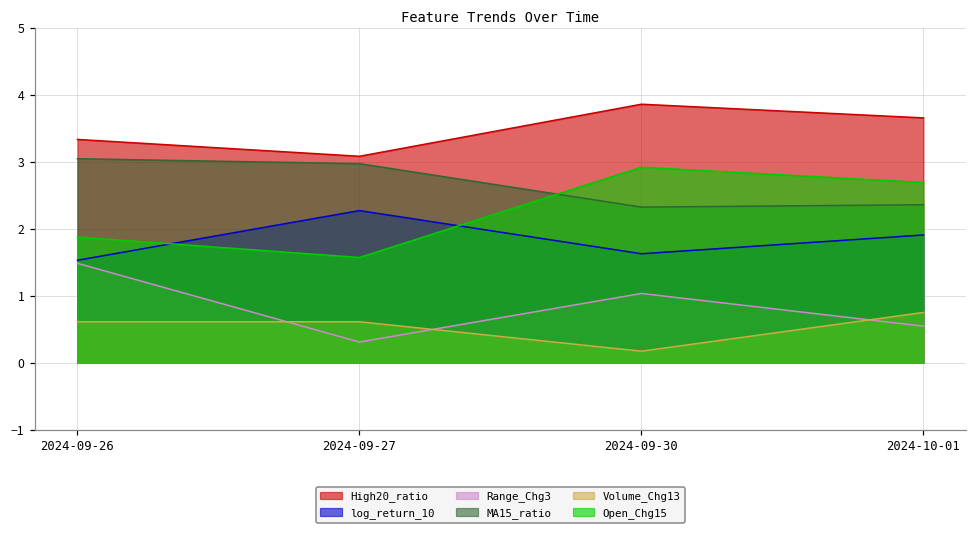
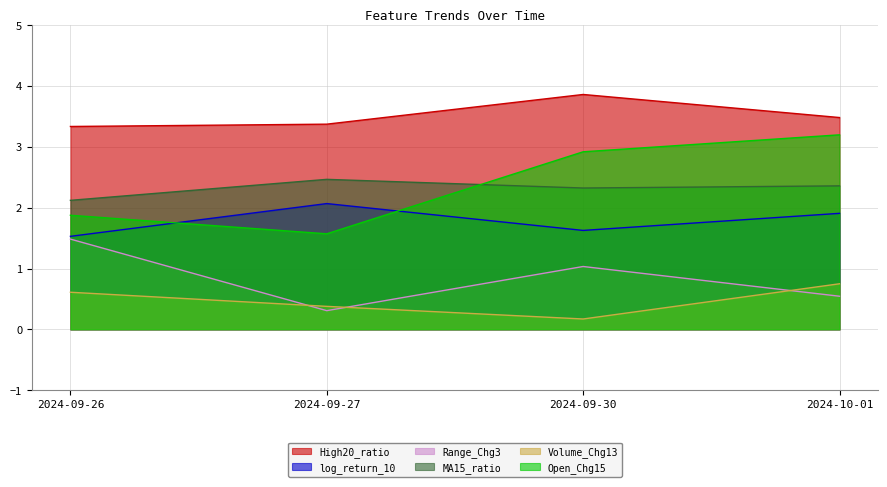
MA15_ratio, 2024-09-26: 3.0 -> 2.1
High20_ratio, 2024-09-27: 3.1 -> 3.4
log_return_10, 2024-09-27: 2.3 -> 2.1
MA15_ratio, 2024-09-27: 3.0 -> 2.5
Volume_Chg13, 2024-09-27: 0.6 -> 0.4
High20_ratio, 2024-10-01: 3.7 -> 3.5
Open_Chg15, 2024-10-01: 2.7 -> 3.2
